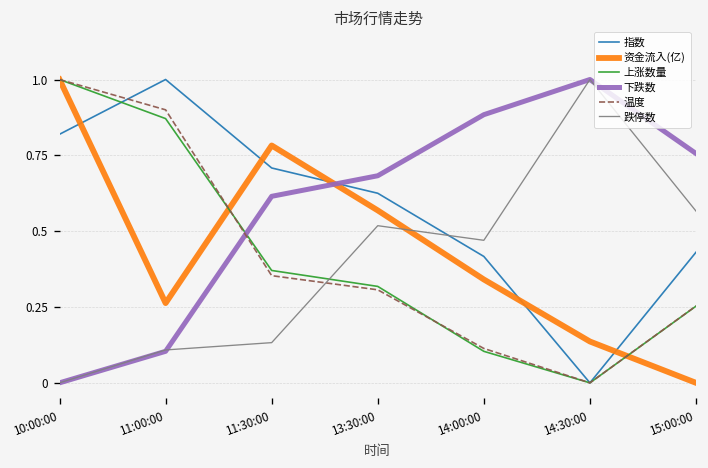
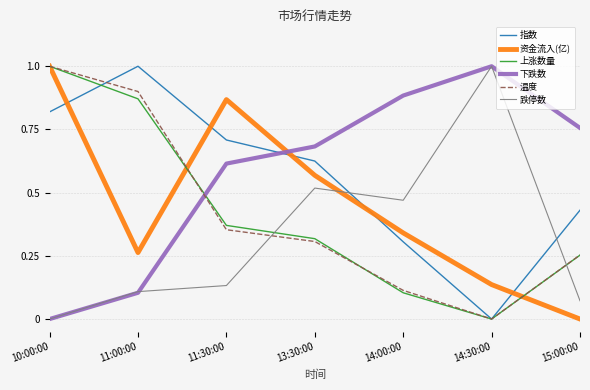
资金流入(亿), 11:30:00: 0.78 -> 0.87
指数, 14:00:00: 0.42 -> 0.31
跌停数, 15:00:00: 0.57 -> 0.07
